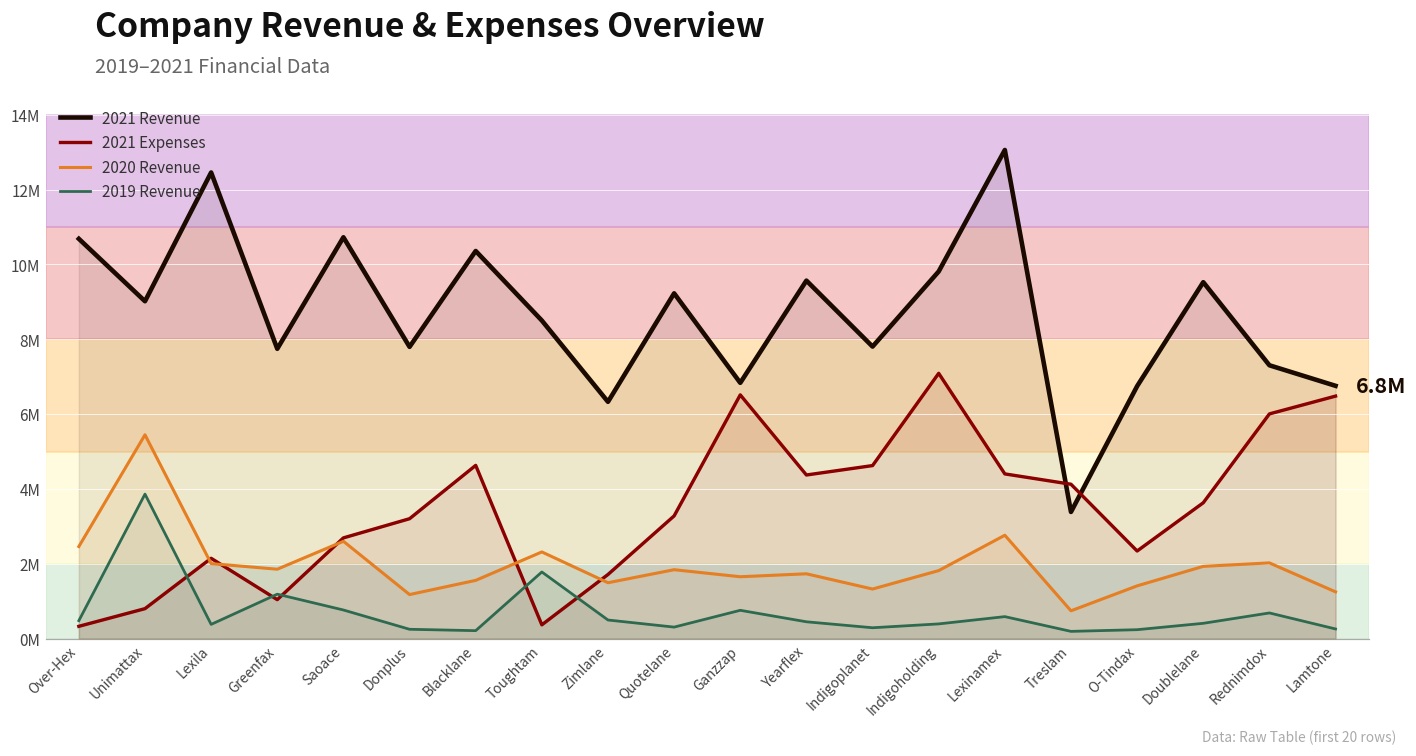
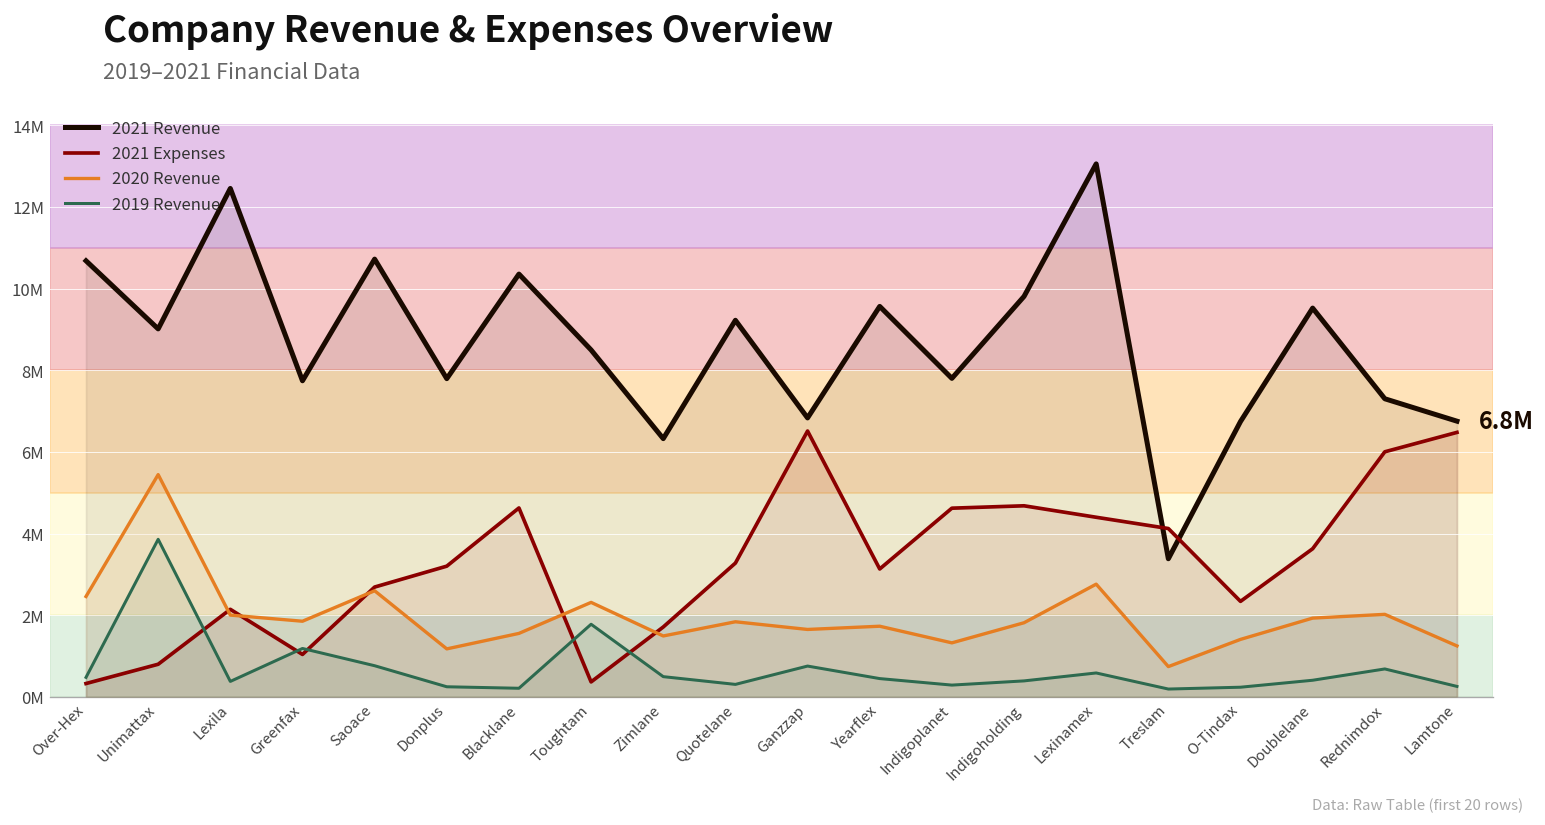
2021 Expenses, Yearflex: 4400000 -> 3100000
2021 Expenses, Indigoholding: 7100000 -> 4700000
